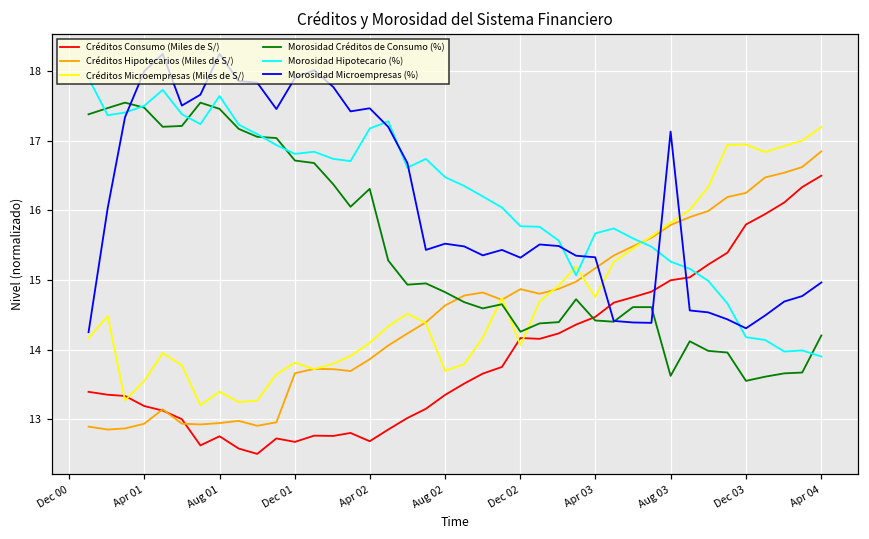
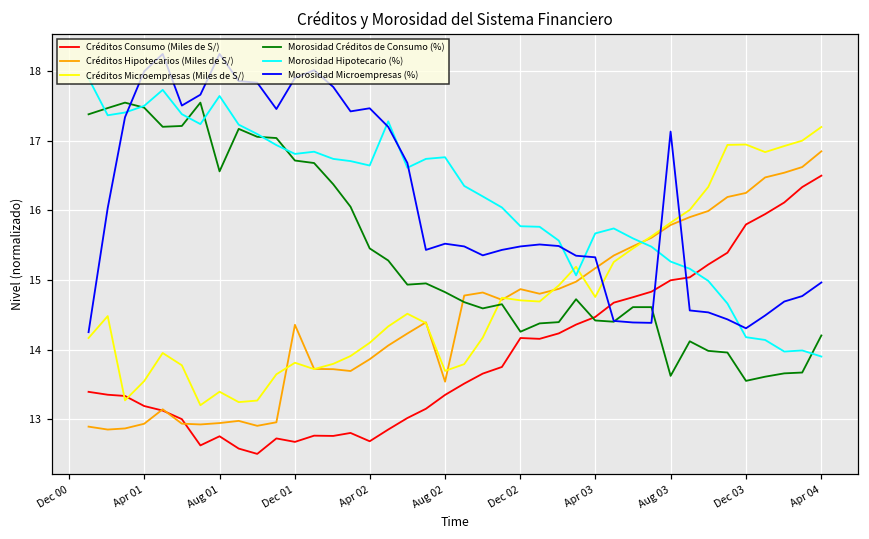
Morosidad Créditos de Consumo (%), Aug 01: 17.5 -> 16.6
Créditos Hipotecarios (Miles de S/), Dec 01: 13.7 -> 14.4
Morosidad Créditos de Consumo (%), Apr 02: 16.3 -> 15.5
Morosidad Hipotecario (%), Apr 02: 17.2 -> 16.6
Créditos Hipotecarios (Miles de S/), Aug 02: 14.6 -> 13.5
Morosidad Hipotecario (%), Aug 02: 16.5 -> 16.8
Créditos Microempresas (Miles de S/), Dec 02: 14.1 -> 14.7
Morosidad Microempresas (%), Dec 02: 15.3 -> 15.5
